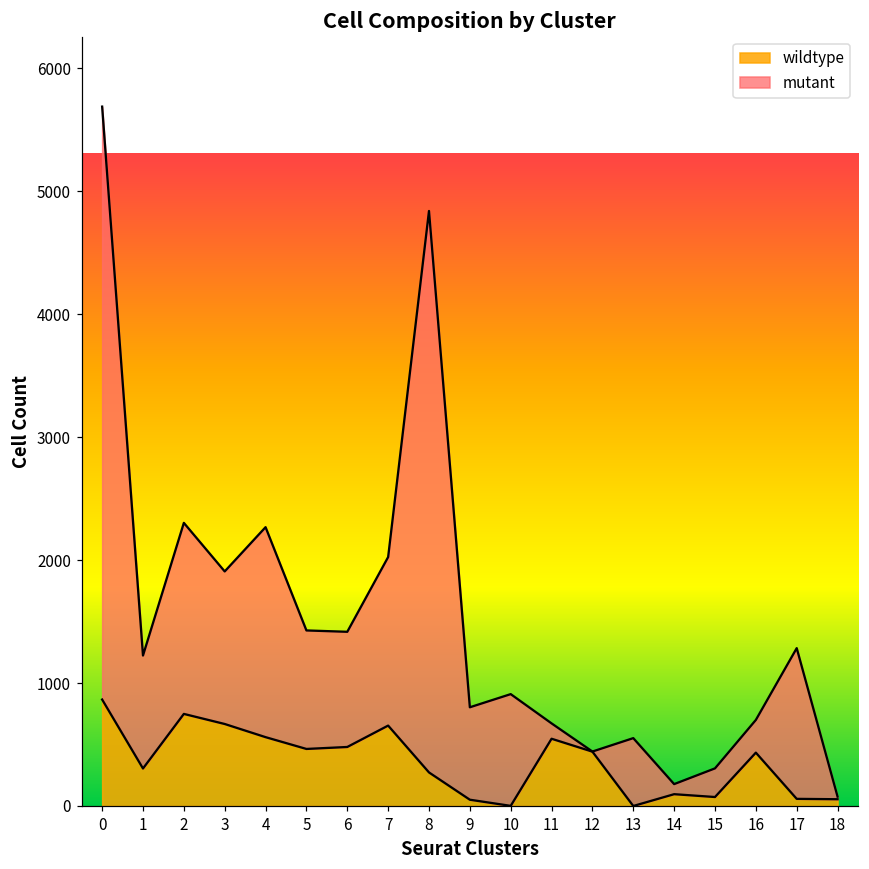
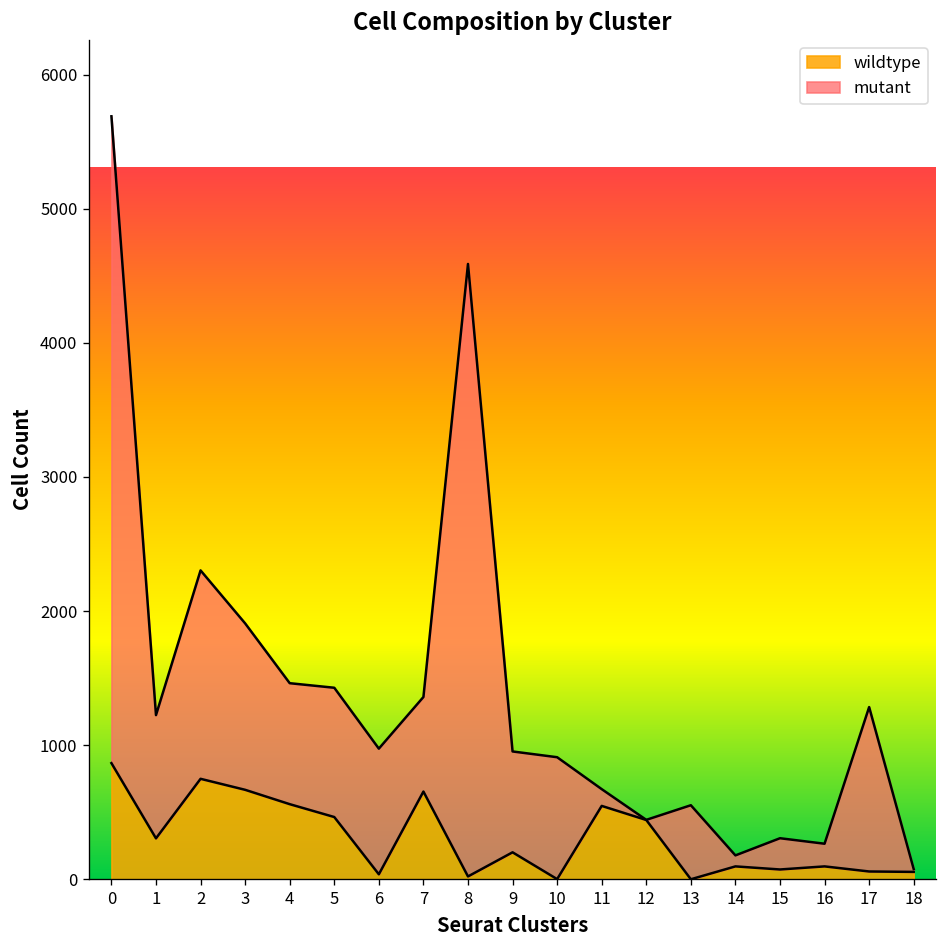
mutant, 4: 1710 -> 900
wildtype, 6: 480 -> 40
mutant, 7: 1370 -> 710
wildtype, 8: 270 -> 20
wildtype, 9: 50 -> 200
wildtype, 16: 430 -> 100
mutant, 16: 270 -> 170
